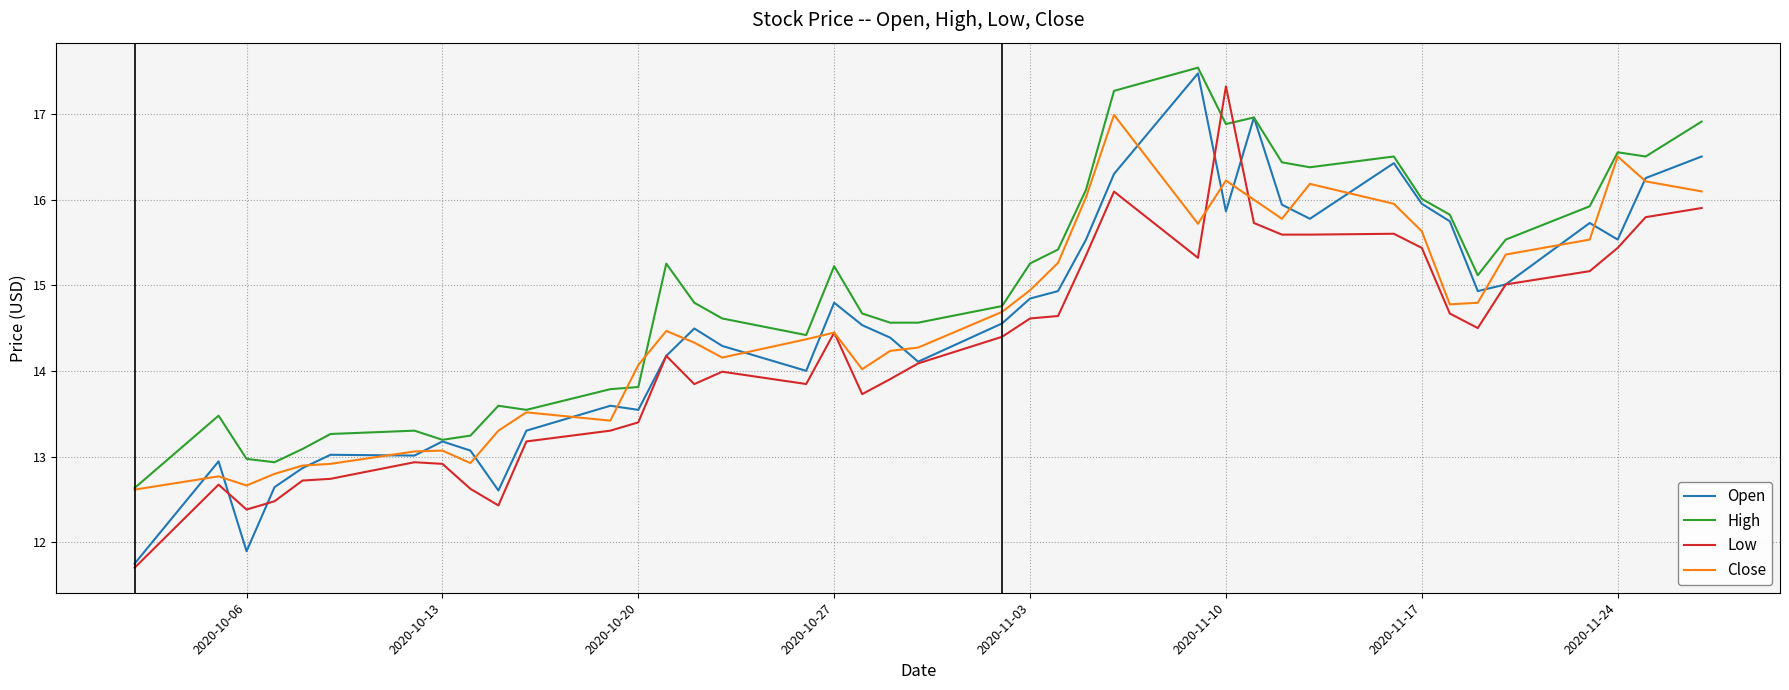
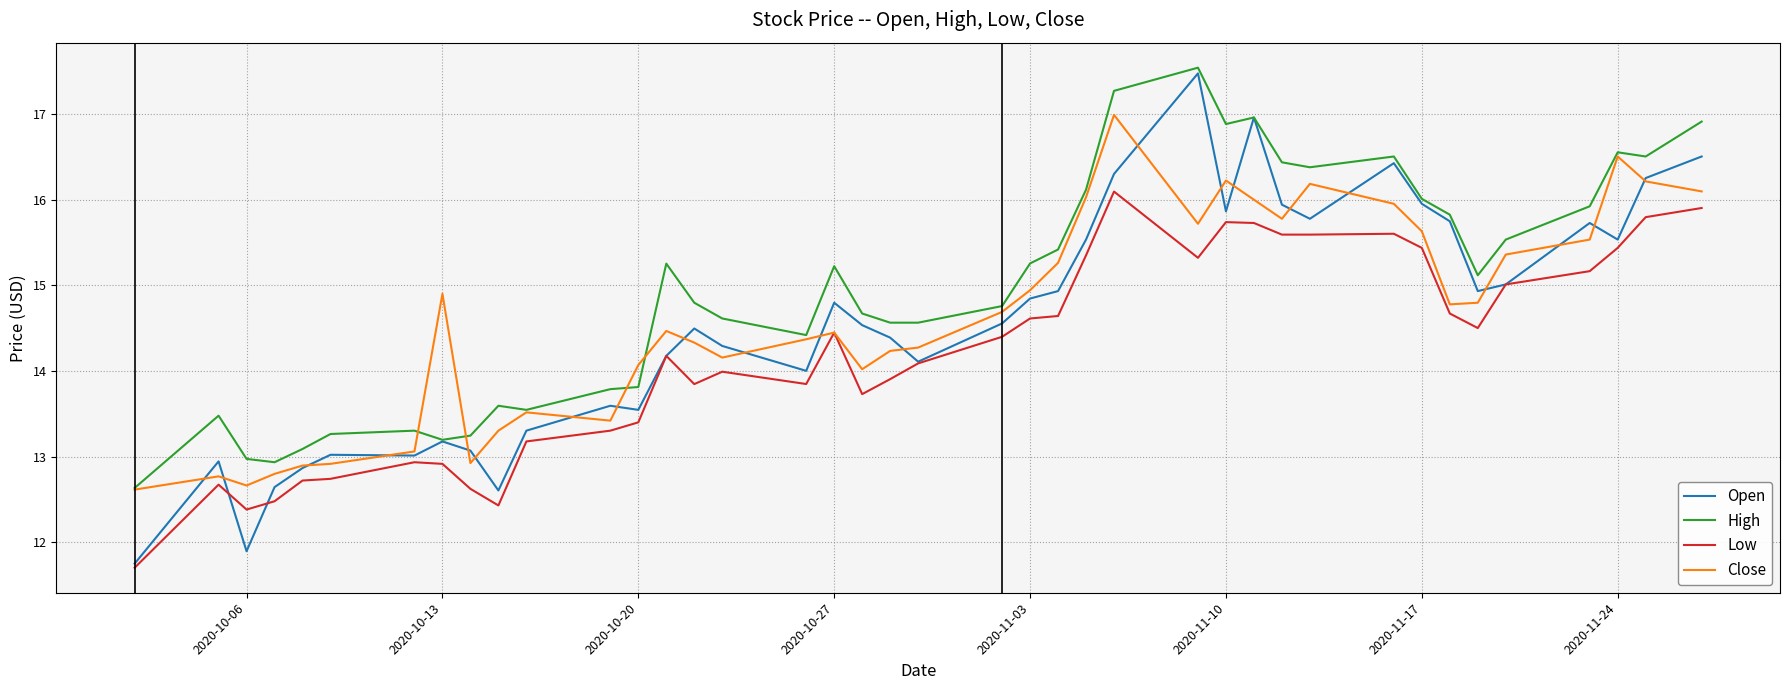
Close, 2020-10-13: 13.1 -> 14.9
Low, 2020-11-10: 17.3 -> 15.7
